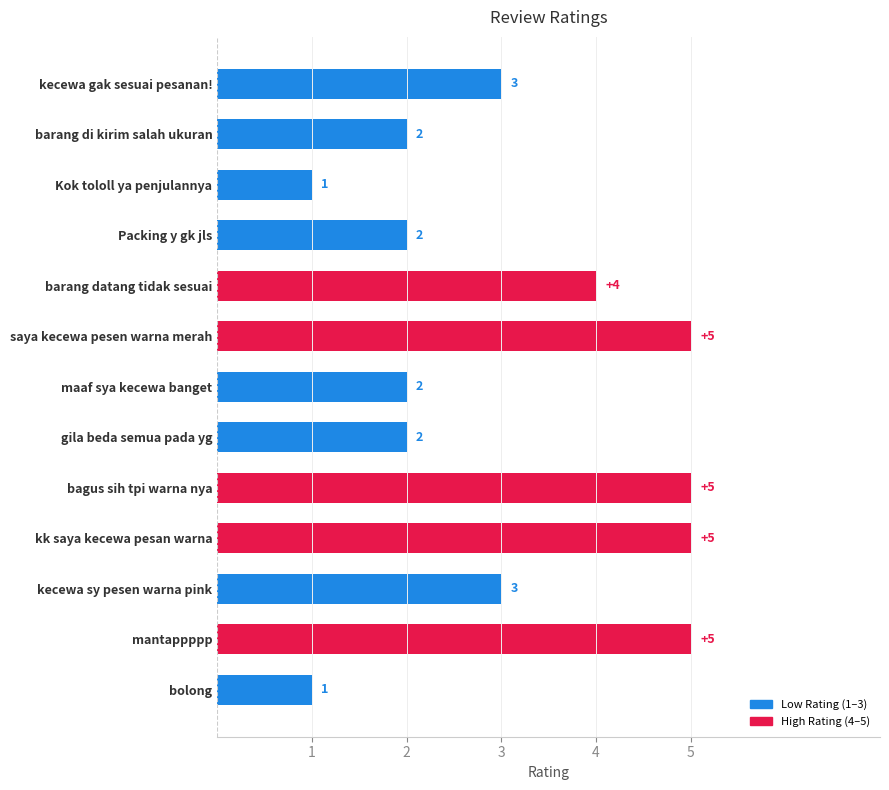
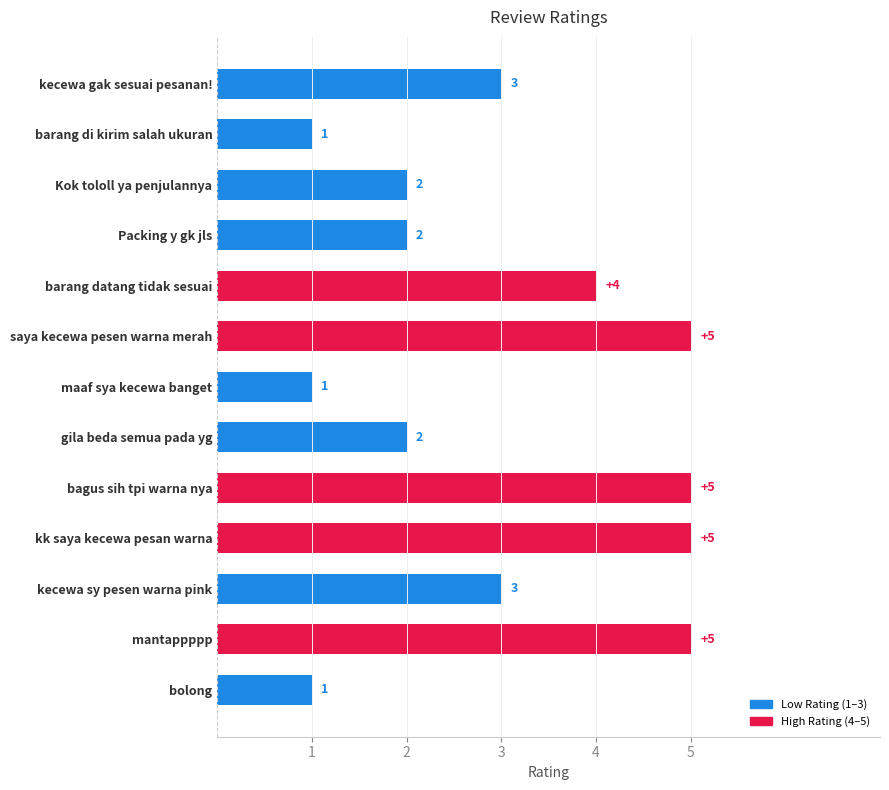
barang di kirim salah ukuran: 2 -> 1
Kok tololl ya penjulannya: 1 -> 2
maaf sya kecewa banget: 2 -> 1
